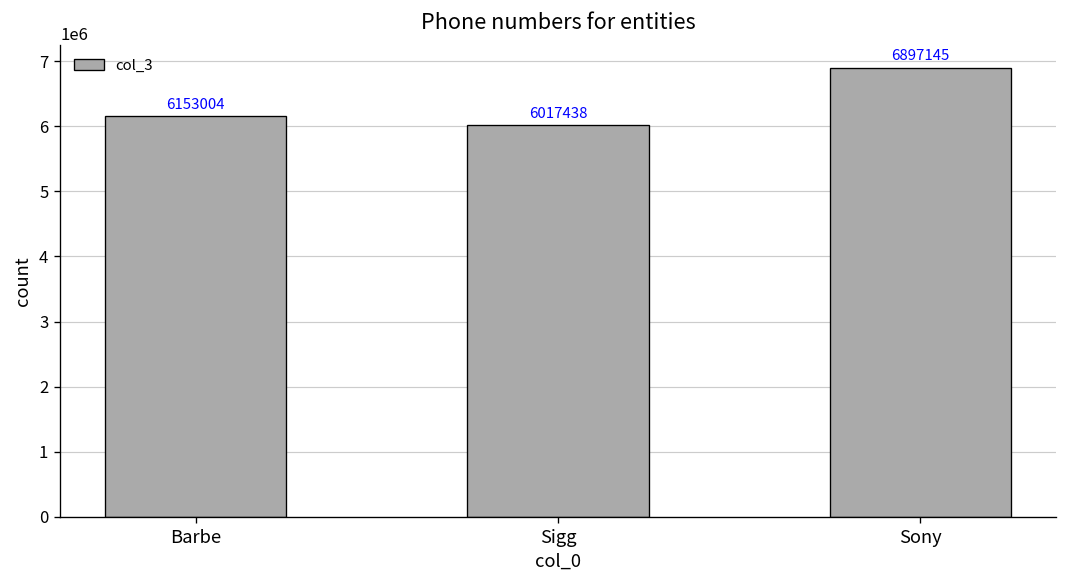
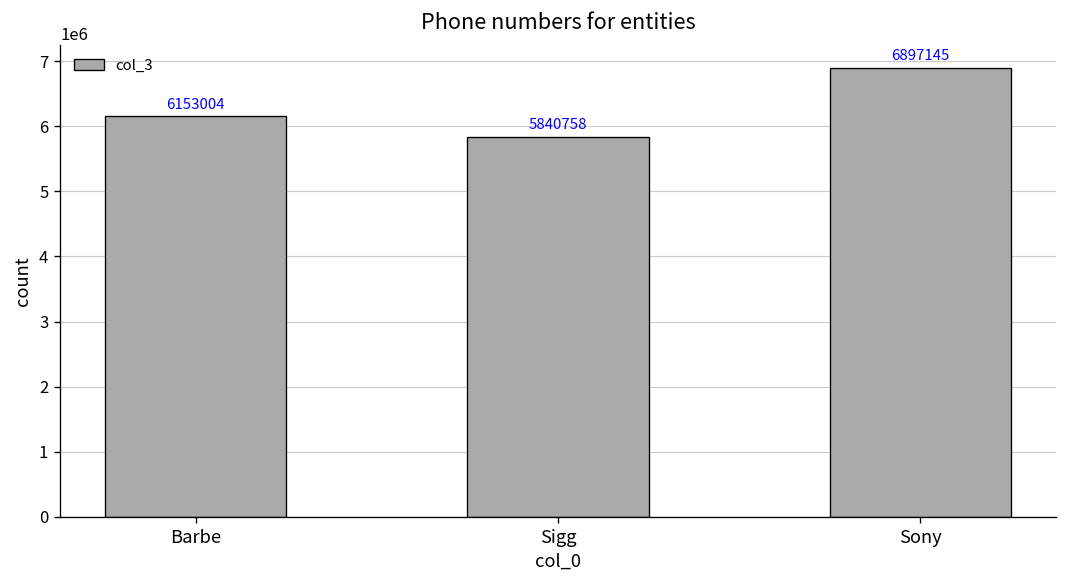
Sigg: 6017438 -> 5840758
